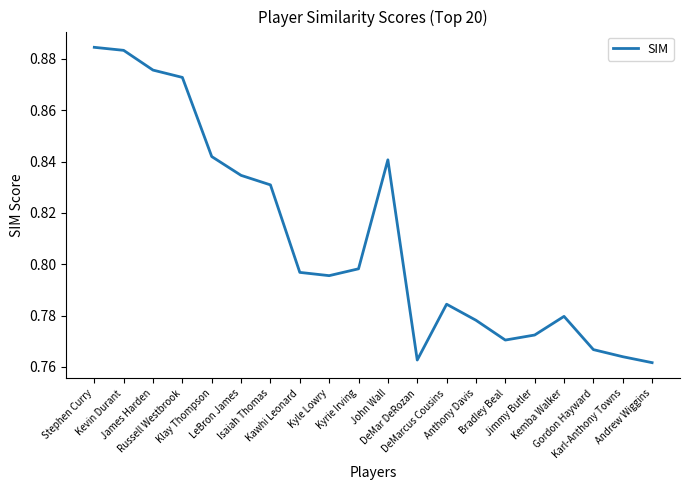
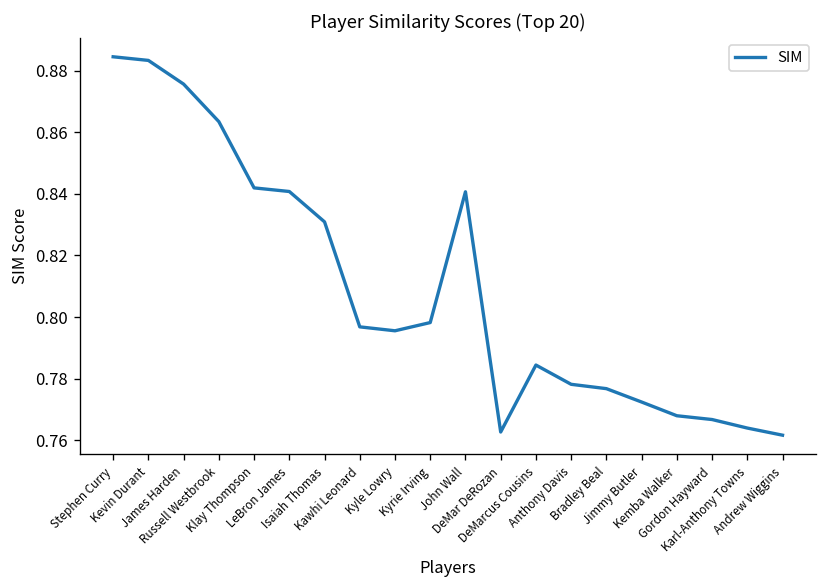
Russell Westbrook: 0.873 -> 0.863
LeBron James: 0.835 -> 0.841
Bradley Beal: 0.770 -> 0.777
Kemba Walker: 0.780 -> 0.768
